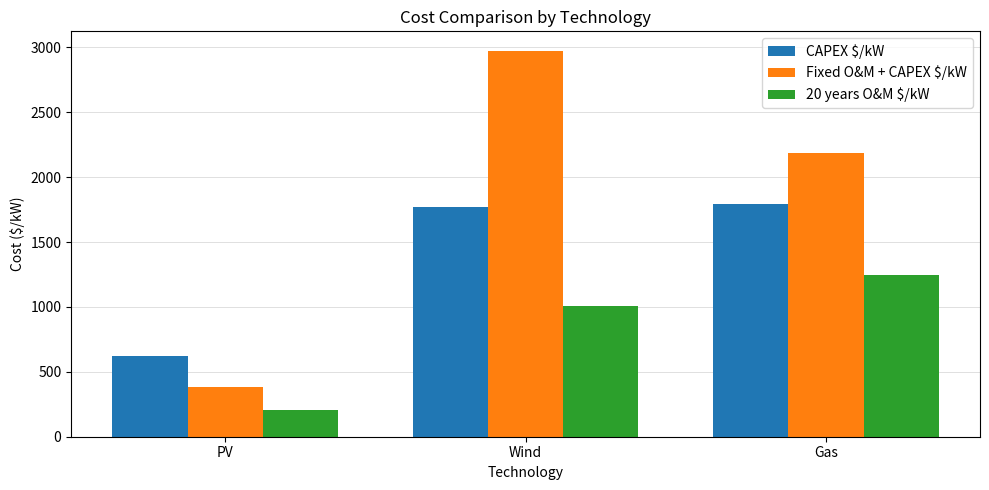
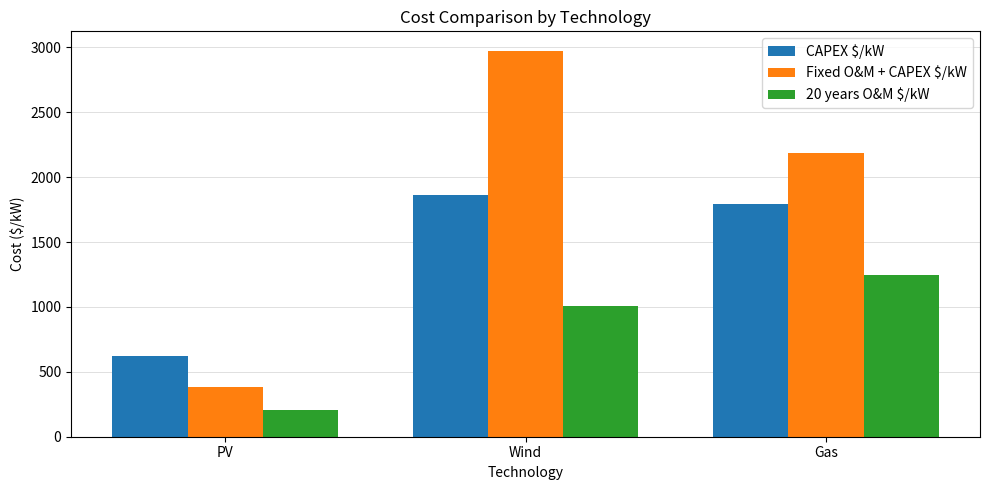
CAPEX $/kW, Wind: 1770 -> 1860
